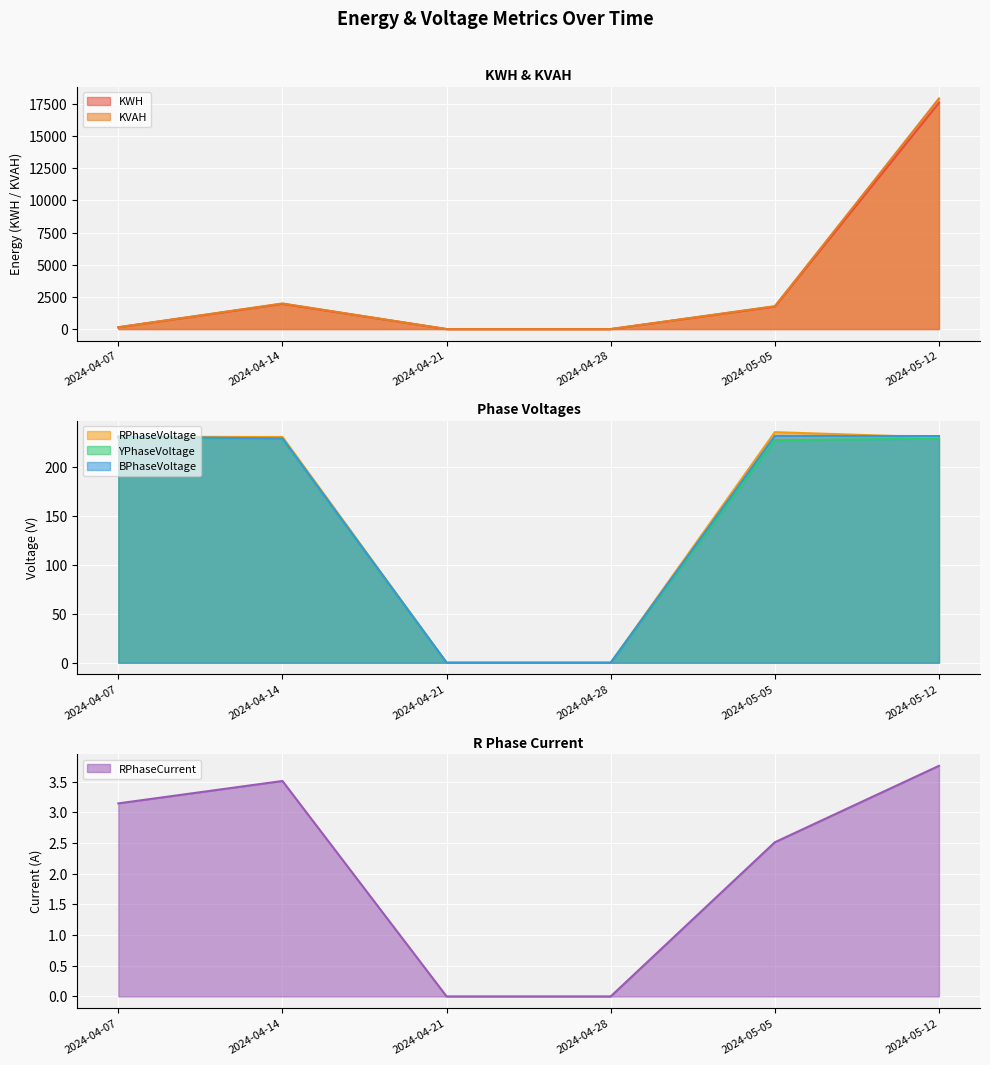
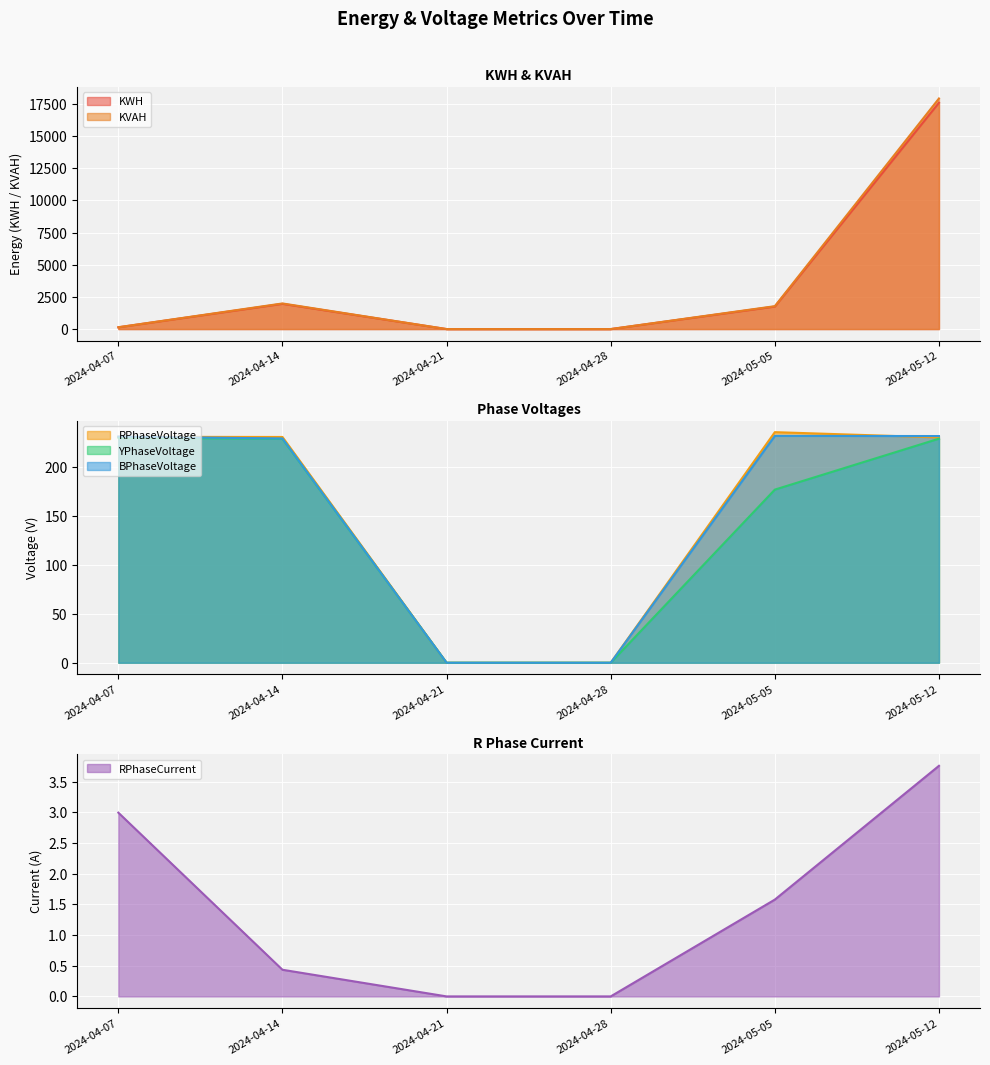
Phase Voltages, YPhaseVoltage, 2024-05-05: 230 -> 180
R Phase Current, 2024-04-07: 3.1 -> 3.0
R Phase Current, 2024-04-14: 3.5 -> 0.4
R Phase Current, 2024-05-05: 2.5 -> 1.6
